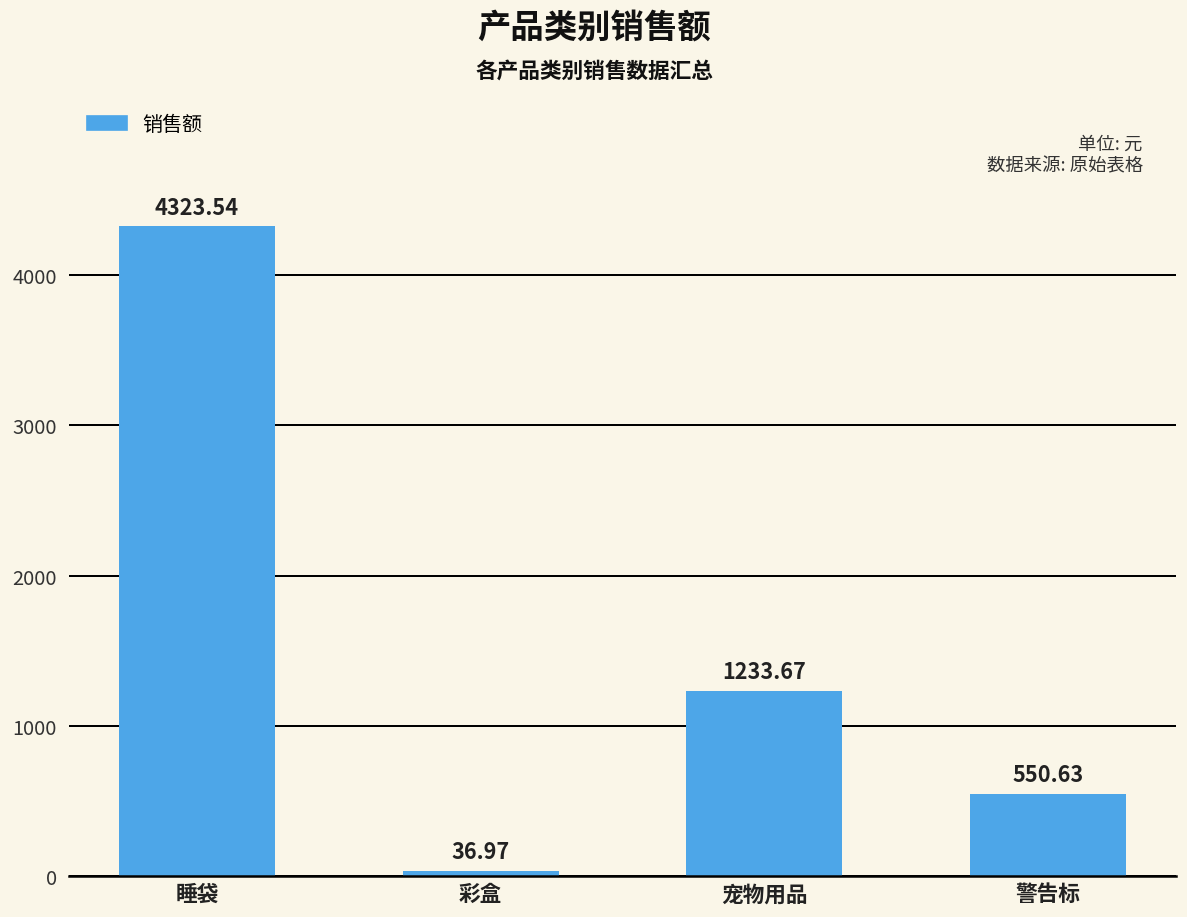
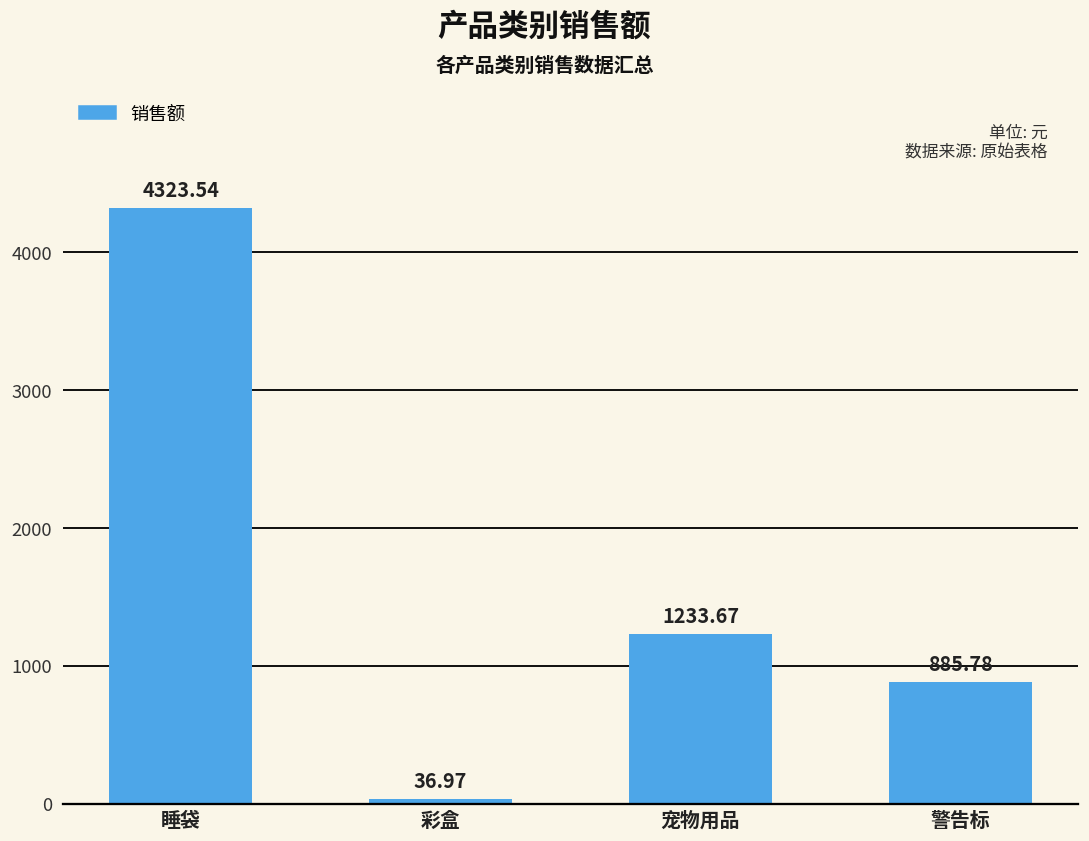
警告标: 550.63 -> 885.78
